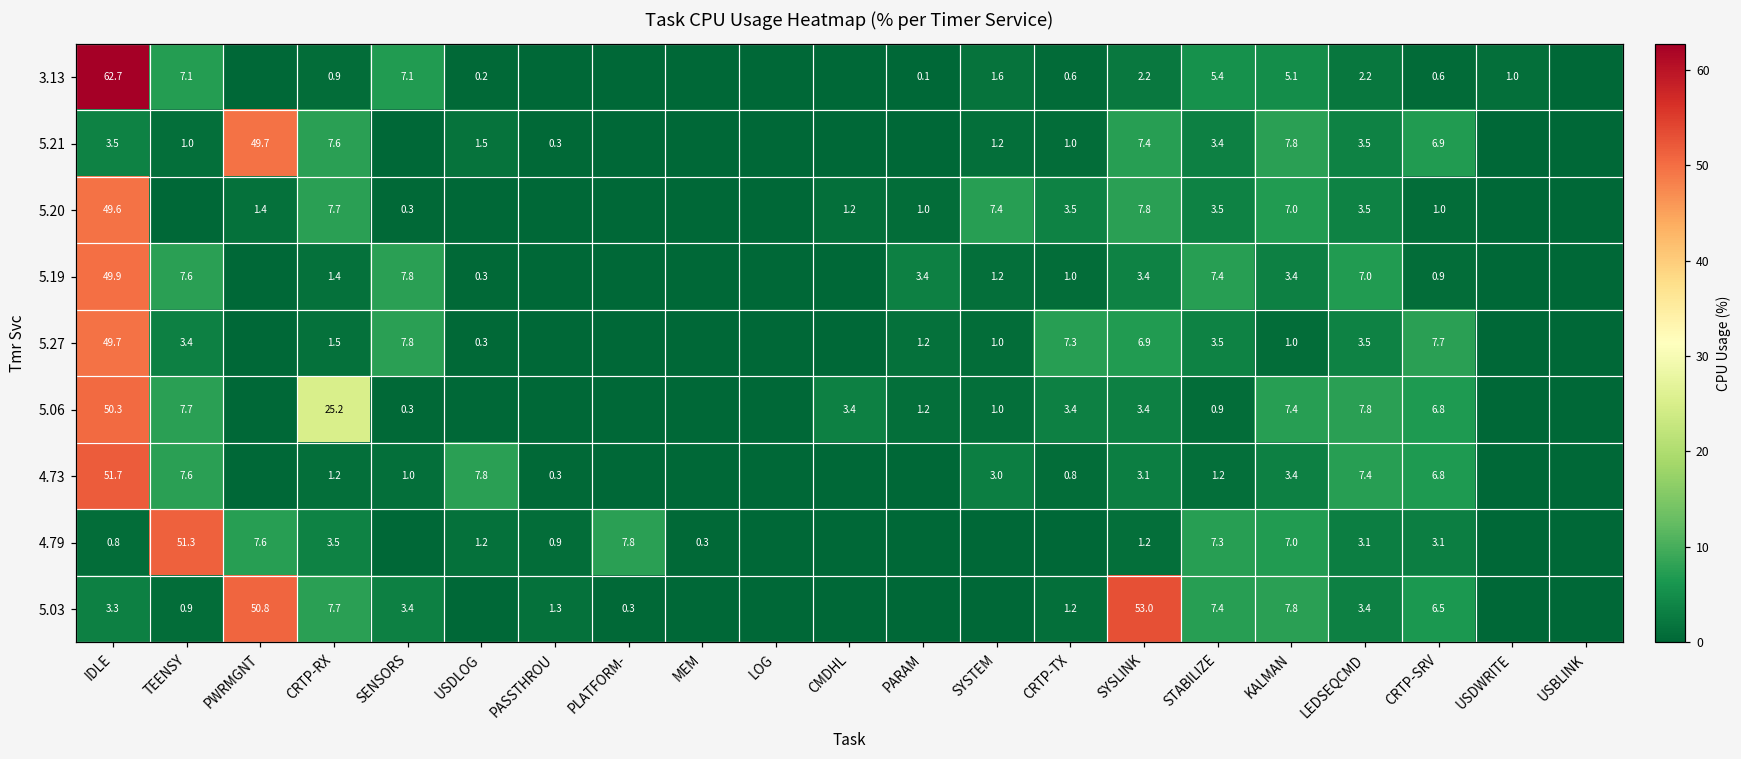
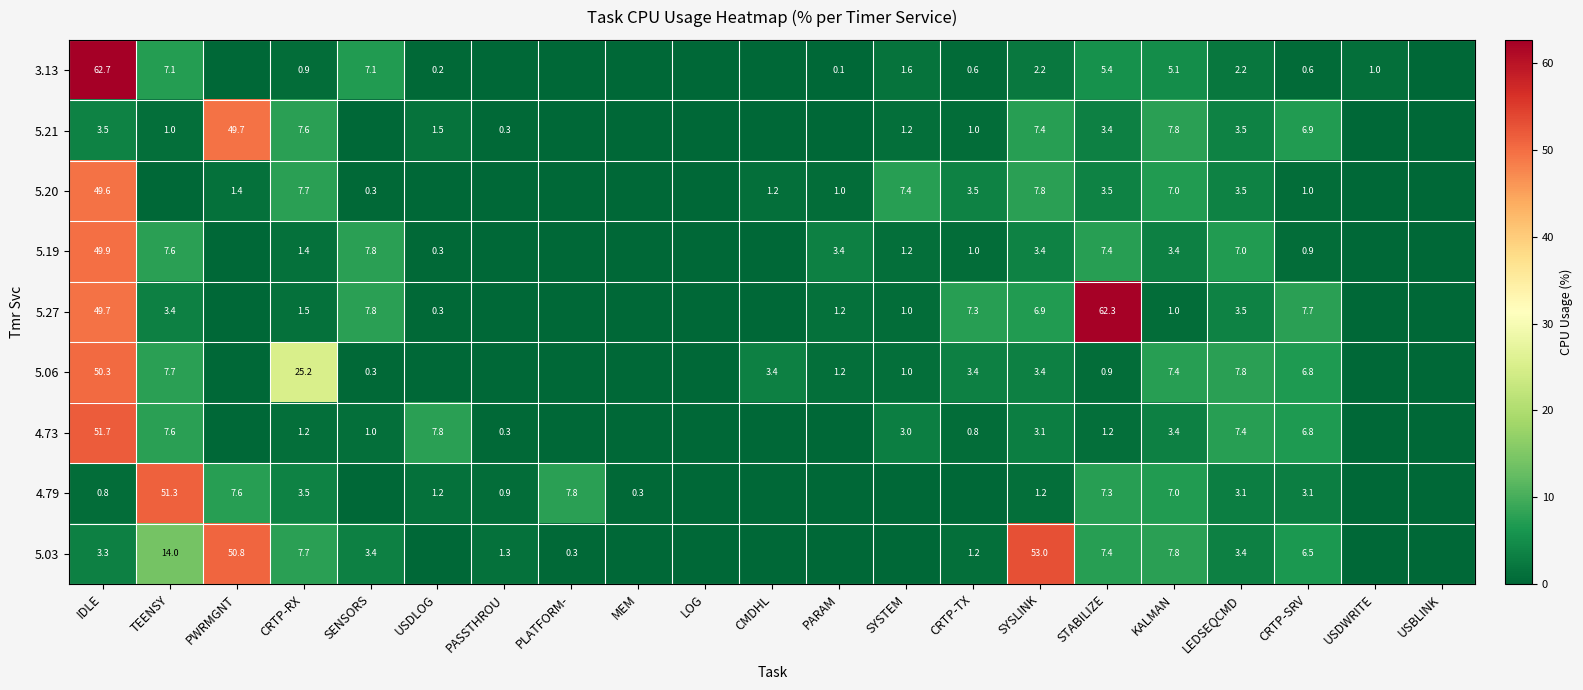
5.27, STABILIZE: 3.5 -> 62.3
5.03, TEENSY: 0.9 -> 14.0
